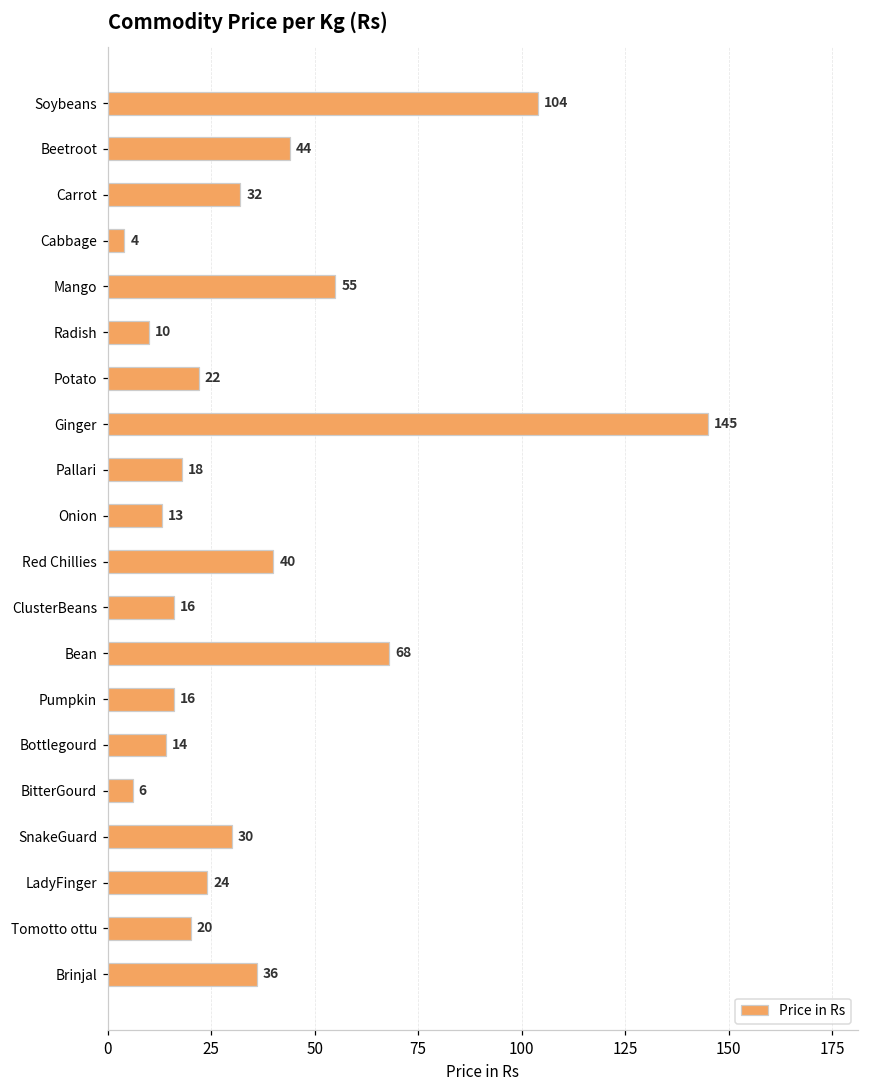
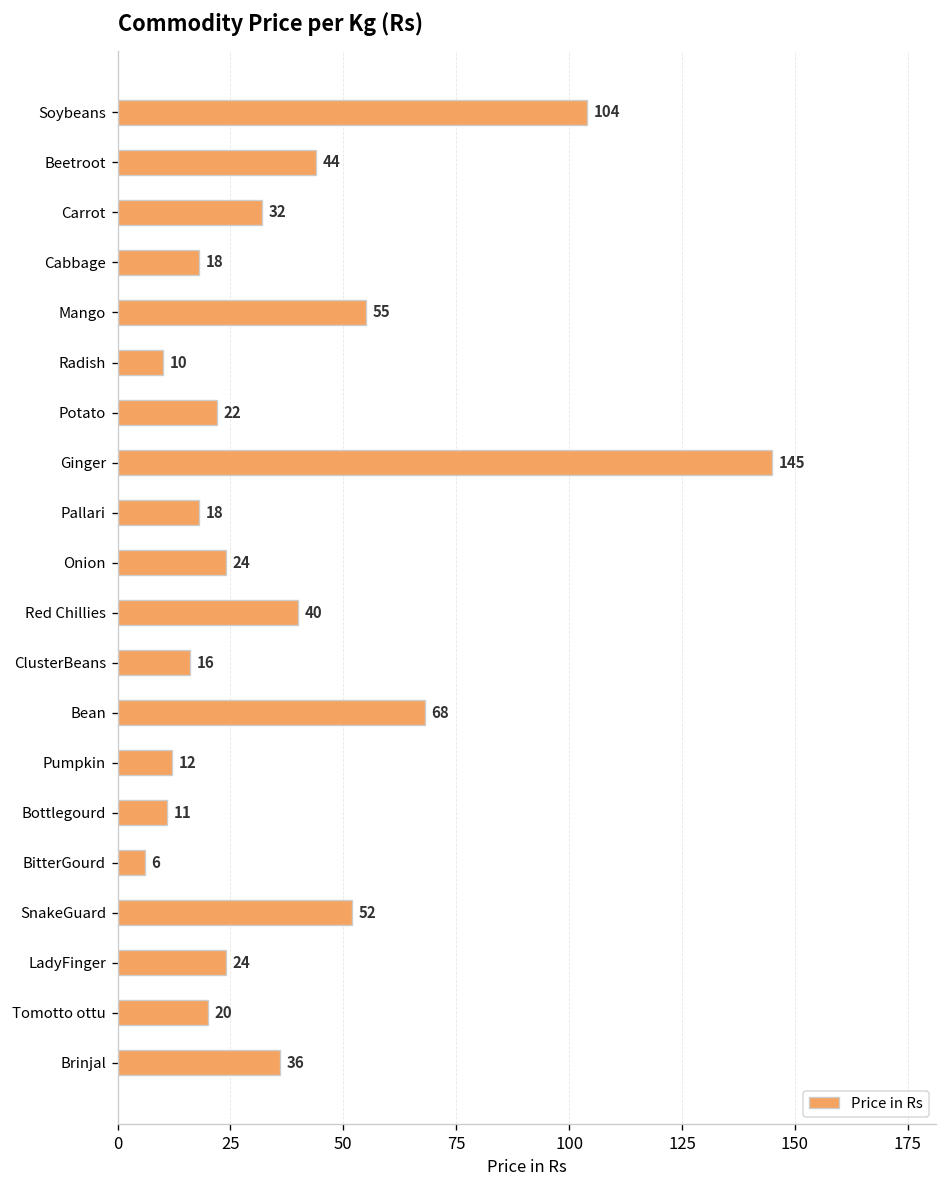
Cabbage: 4 -> 18
Onion: 13 -> 24
Pumpkin: 16 -> 12
Bottlegourd: 14 -> 11
SnakeGuard: 30 -> 52
